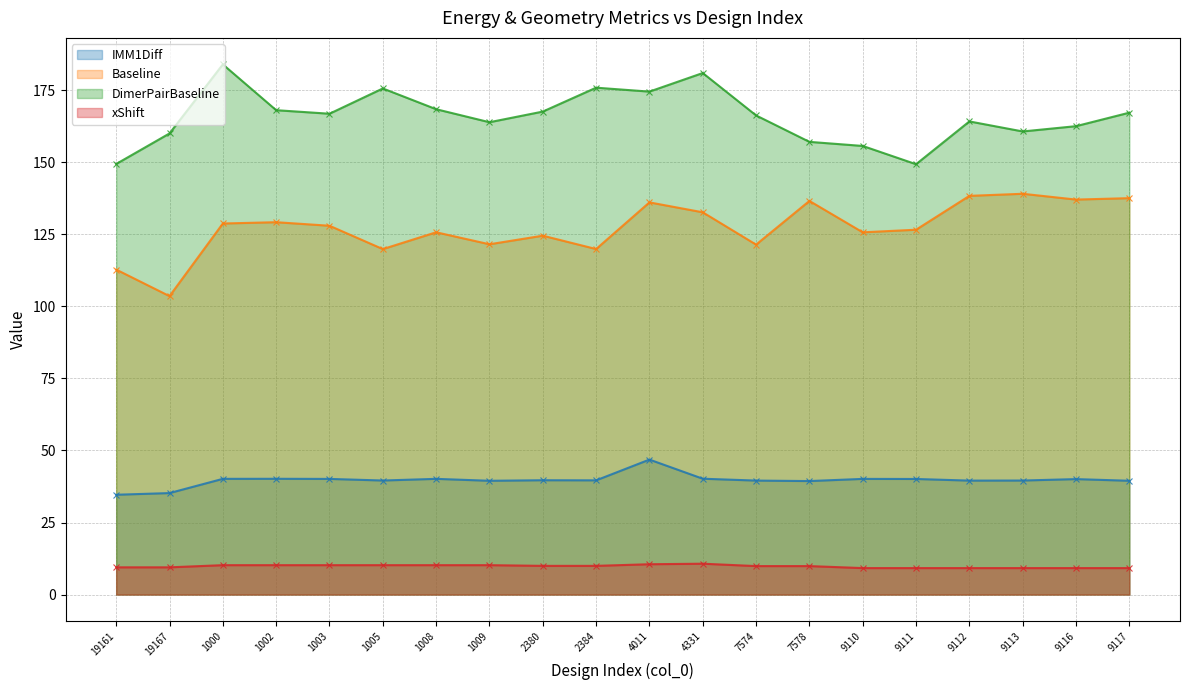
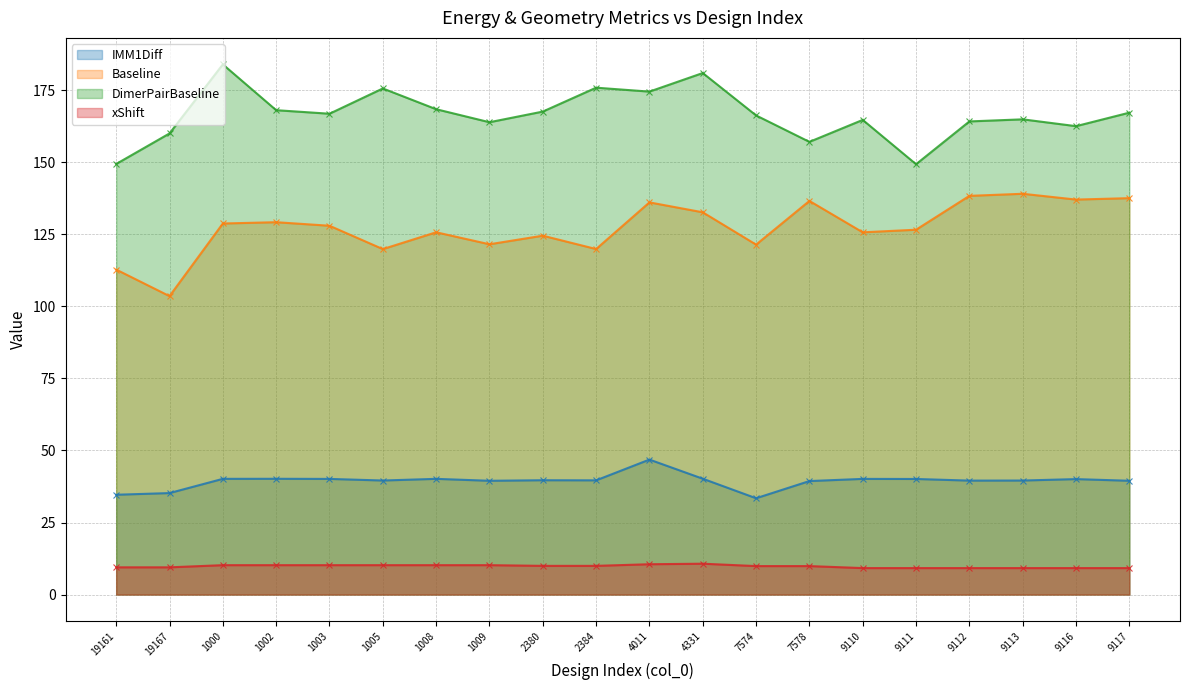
IMM1Diff, 7574: 40 -> 33
DimerPairBaseline, 9110: 156 -> 165
DimerPairBaseline, 9113: 161 -> 165
